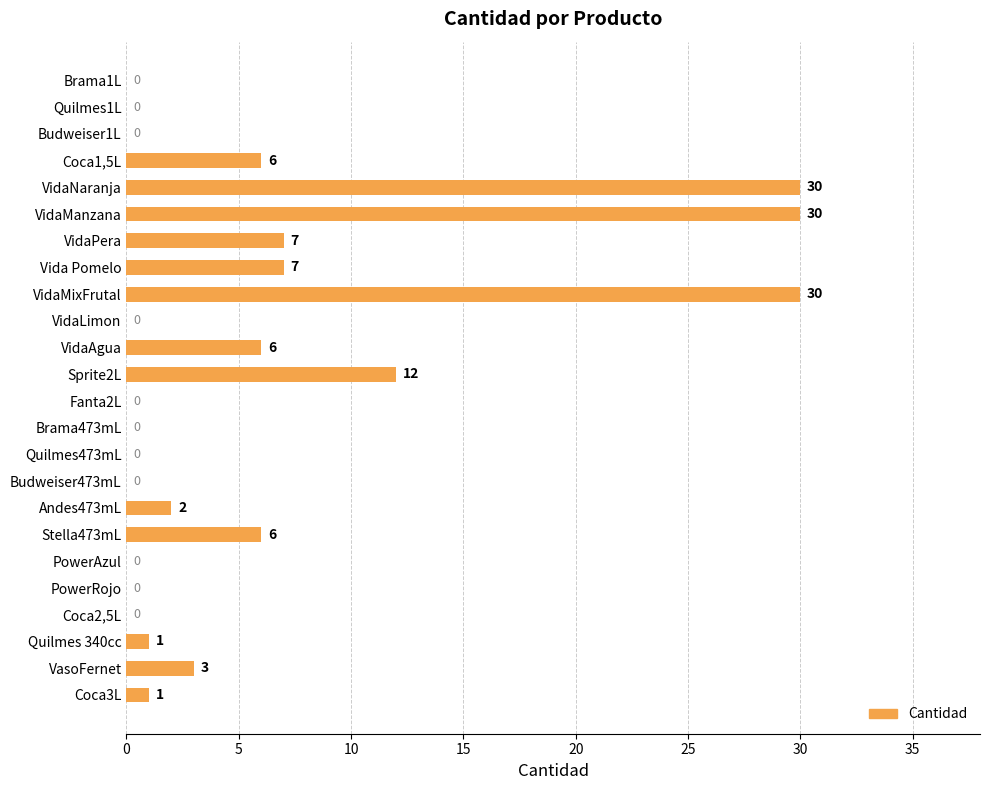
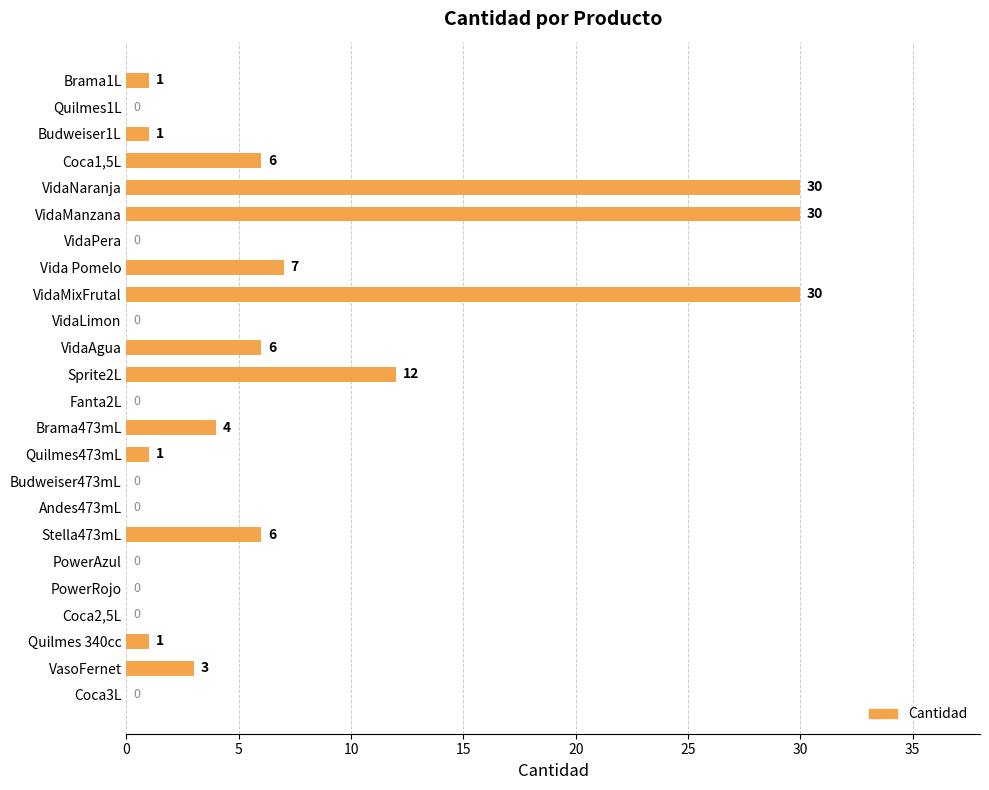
Brama1L: 0 -> 1
Budweiser1L: 0 -> 1
VidaPera: 7 -> 0
Brama473mL: 0 -> 4
Quilmes473mL: 0 -> 1
Andes473mL: 2 -> 0
Coca3L: 1 -> 0
